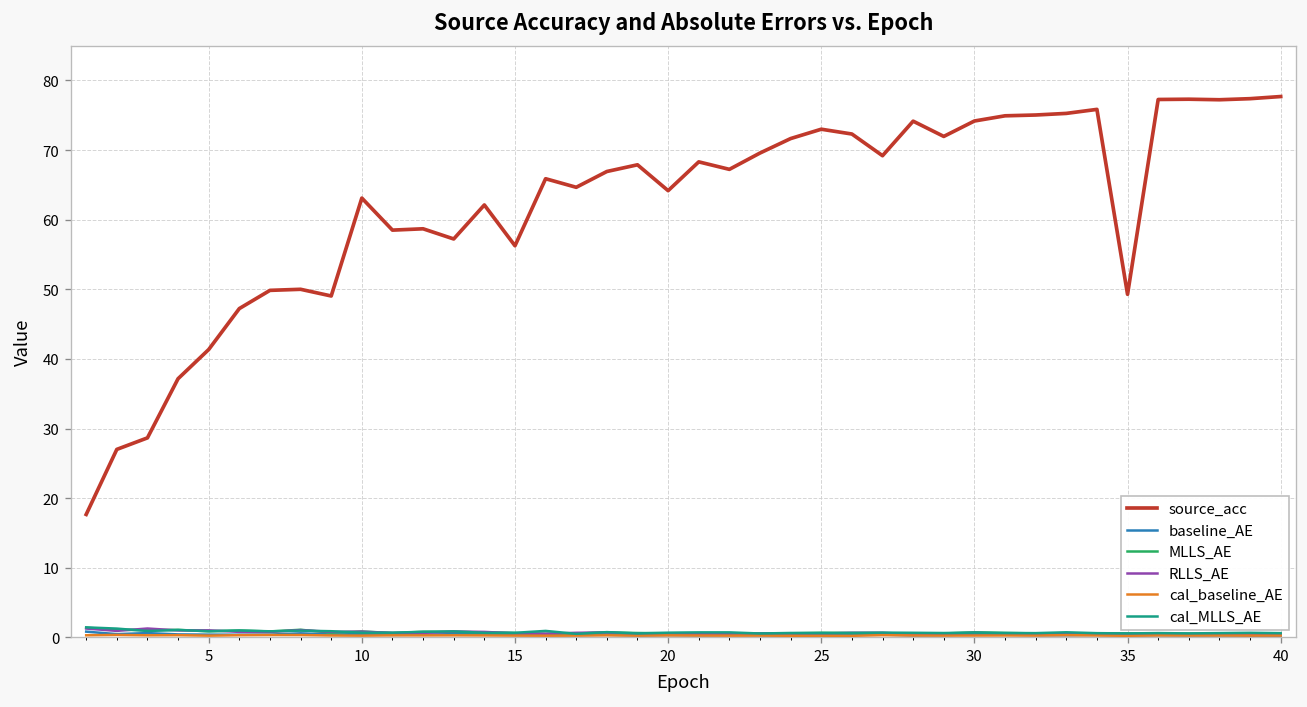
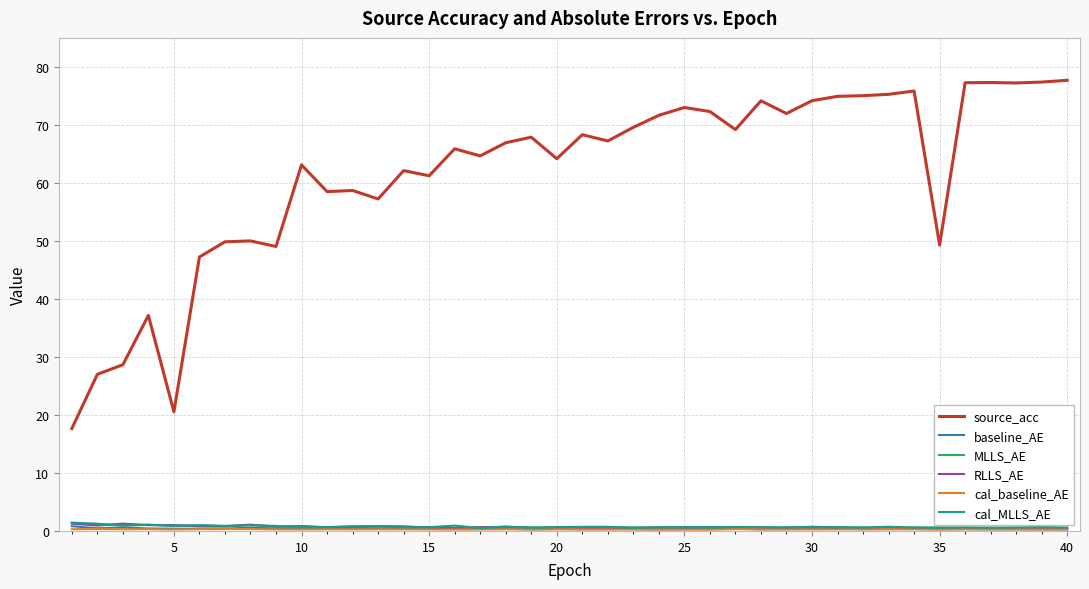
source_acc, 5: 41 -> 21
source_acc, 15: 56 -> 61
